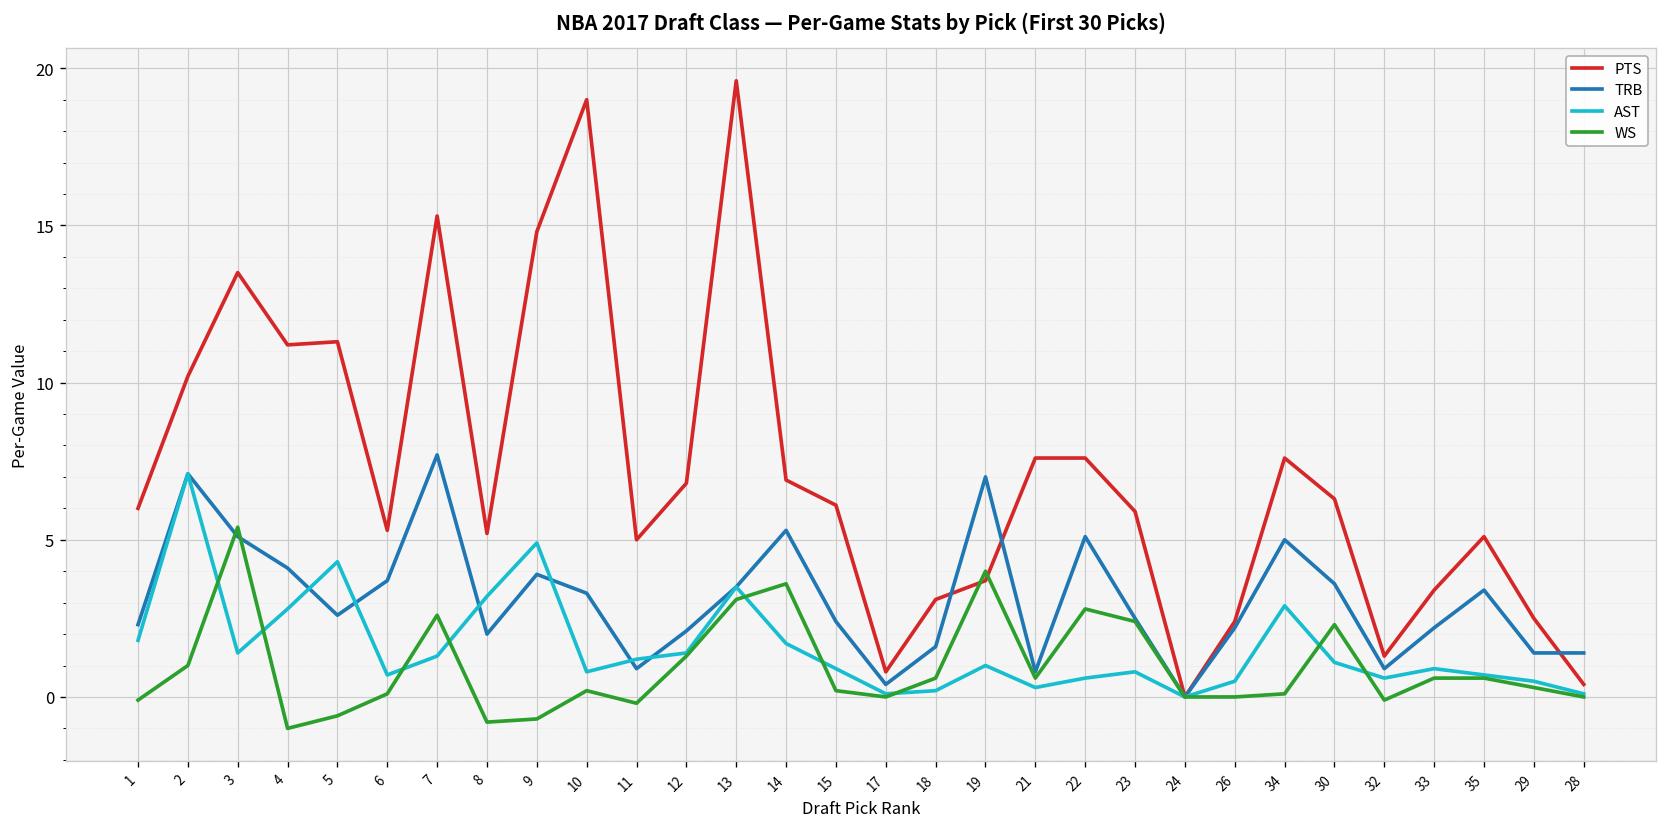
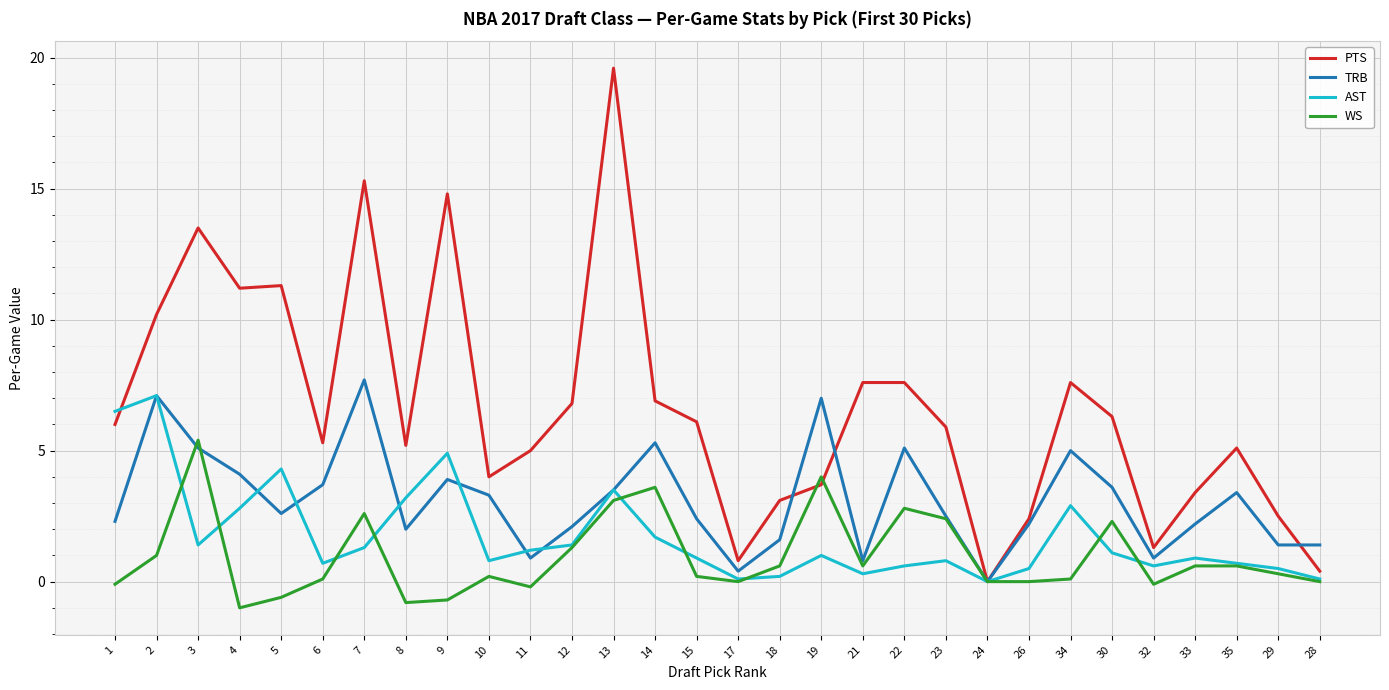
AST, 1: 1.8 -> 6.5
PTS, 10: 19 -> 4
